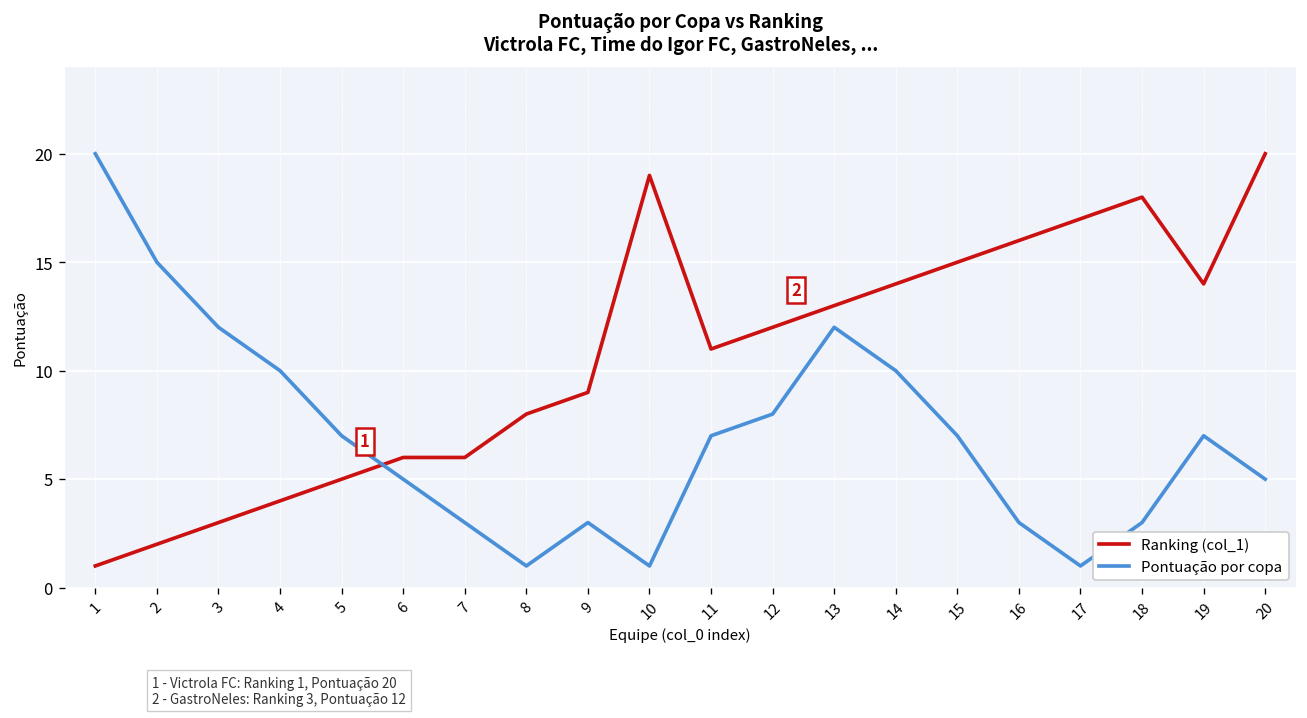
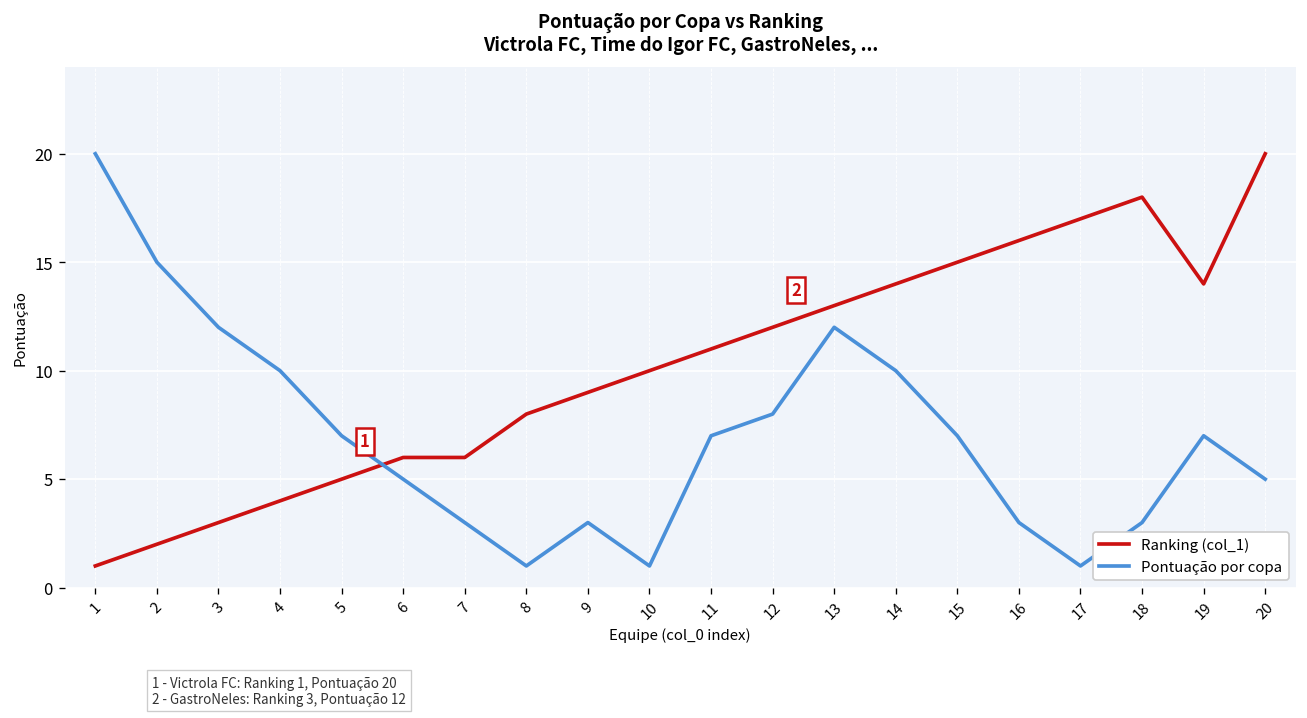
Ranking (col_1), 10: 19 -> 10
